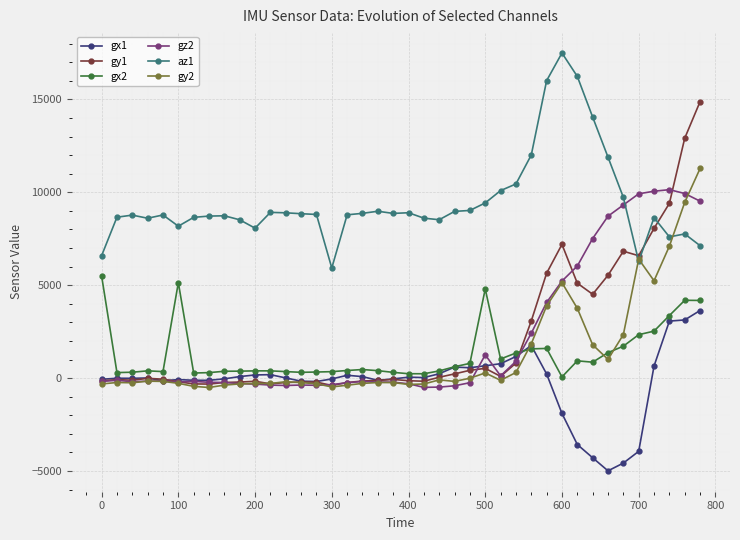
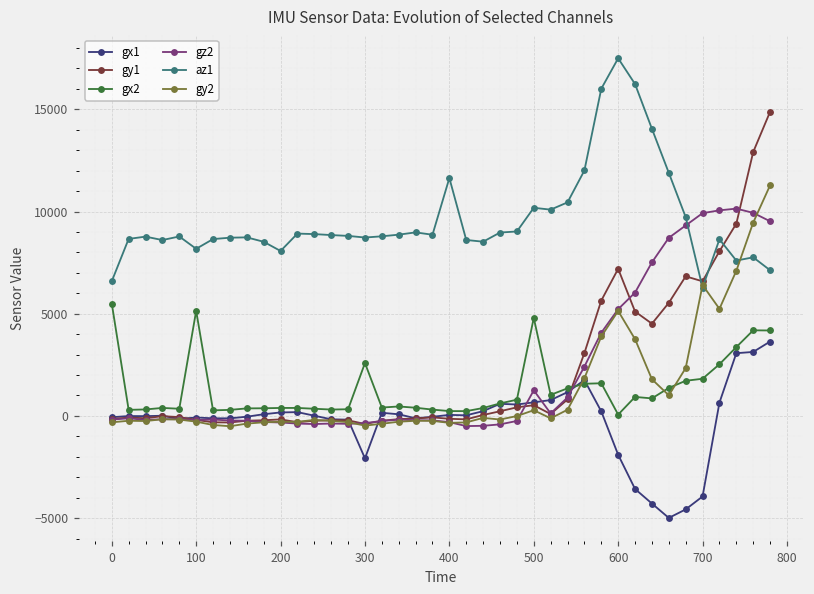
gx1, 300: 0 -> -2100
gx2, 300: 300 -> 2600
az1, 300: 5900 -> 8700
az1, 400: 8900 -> 11600
az1, 500: 9400 -> 10200
gx2, 700: 2300 -> 1800
